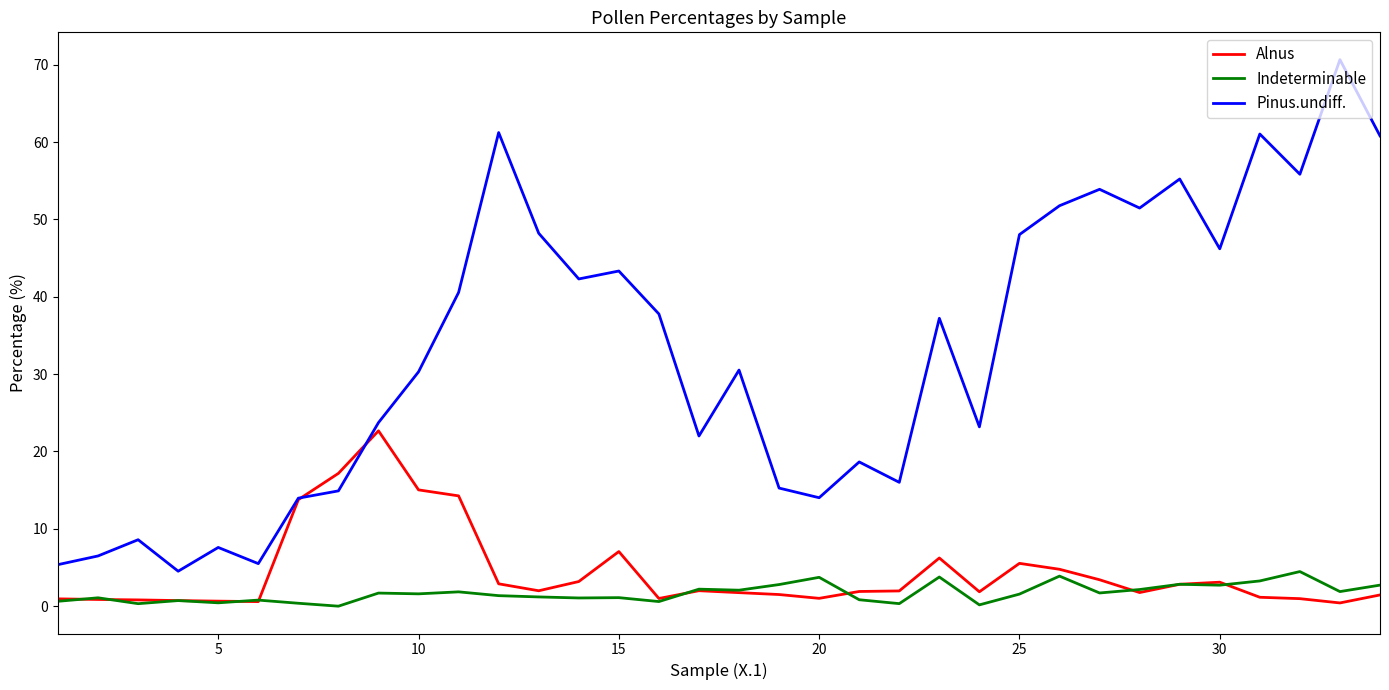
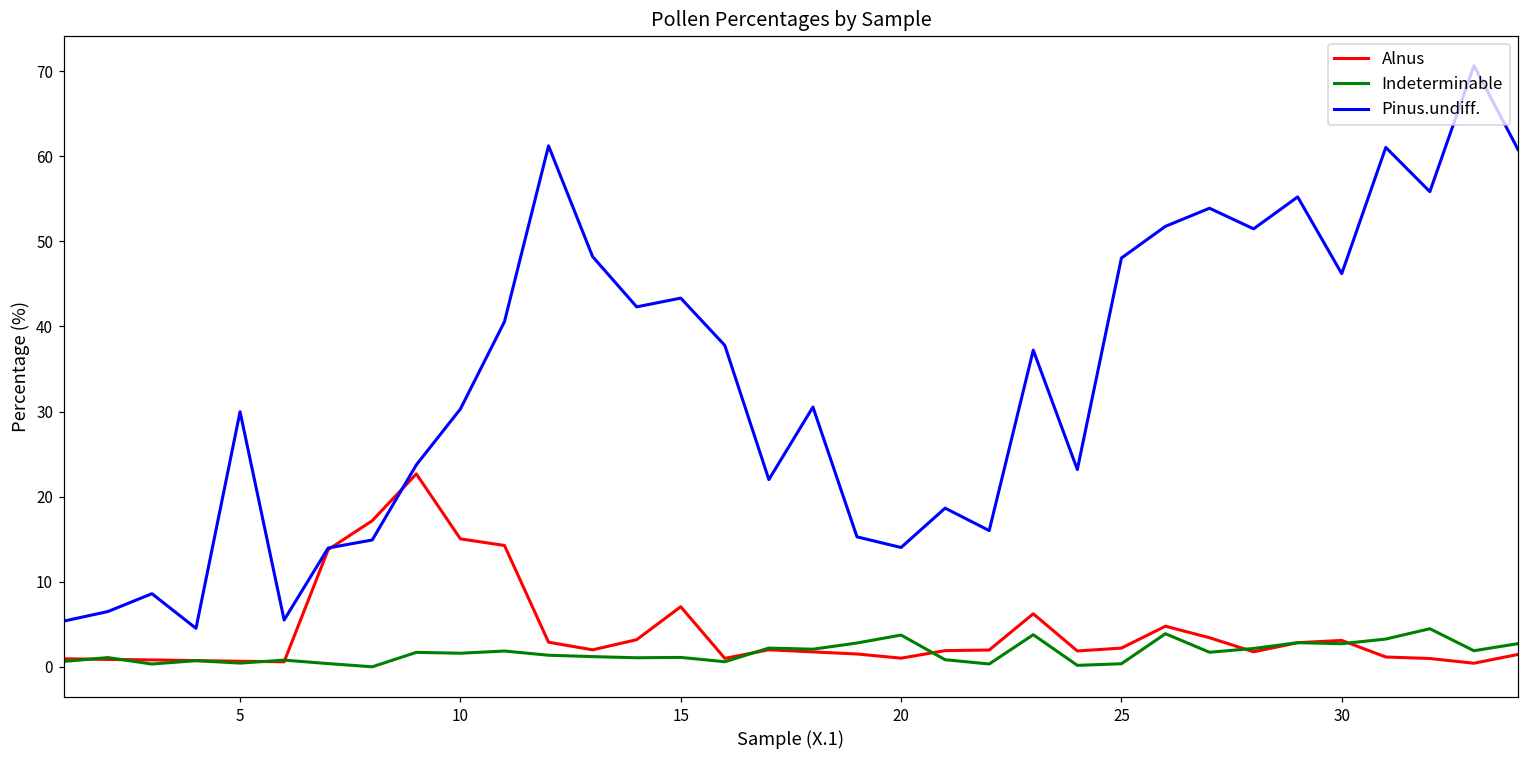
Pinus.undiff., 5: 8 -> 30
Alnus, 25: 6 -> 2
Indeterminable, 25: 2 -> 0
